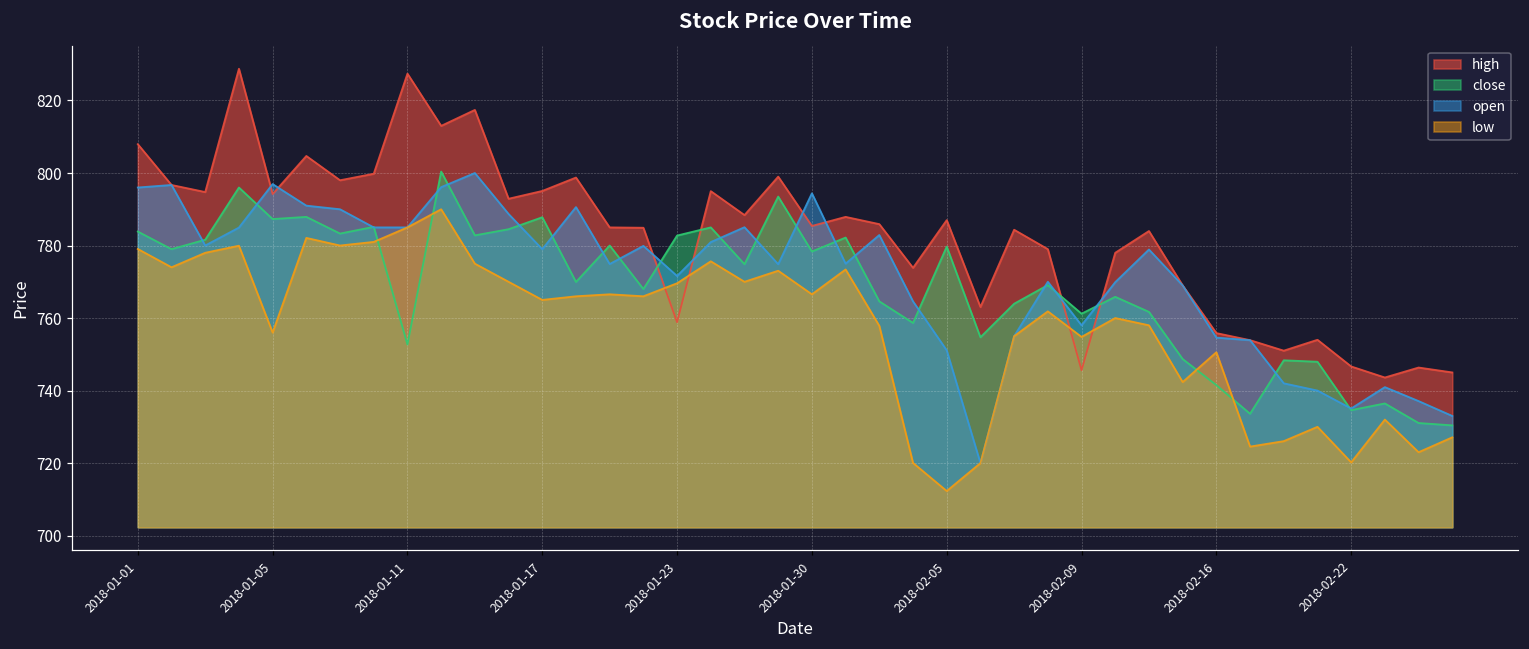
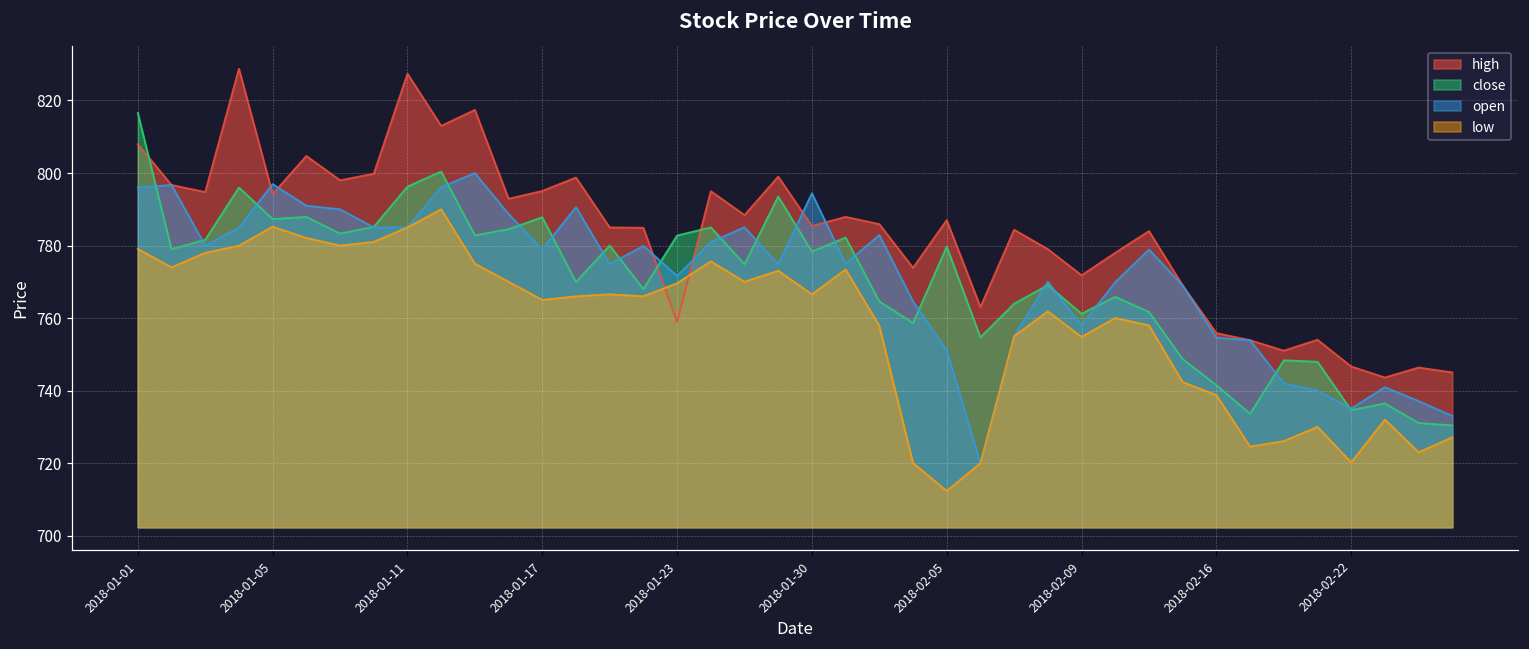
close, 2018-01-01: 784 -> 817
low, 2018-01-05: 756 -> 785
close, 2018-01-11: 753 -> 796
high, 2018-02-09: 746 -> 772
low, 2018-02-16: 751 -> 739
